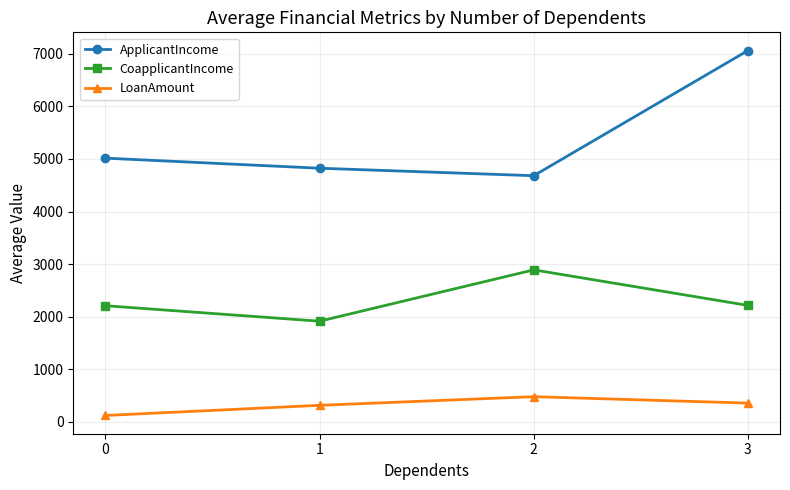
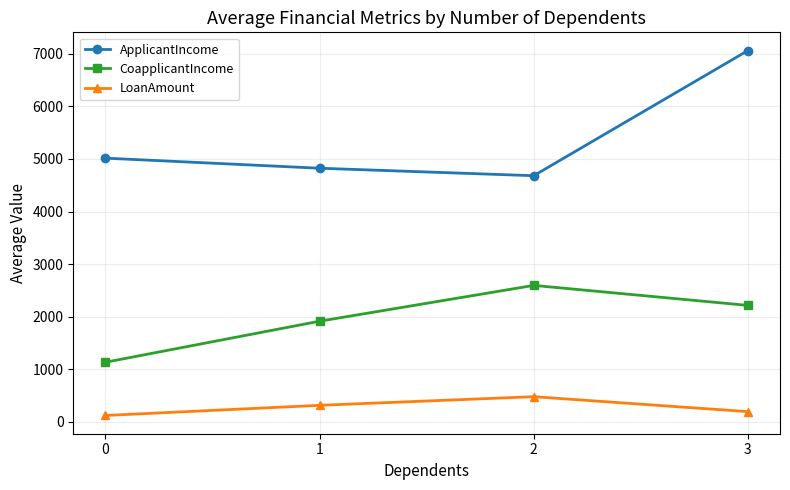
CoapplicantIncome, 0: 2200 -> 1100
CoapplicantIncome, 2: 2900 -> 2600
LoanAmount, 3: 400 -> 200
